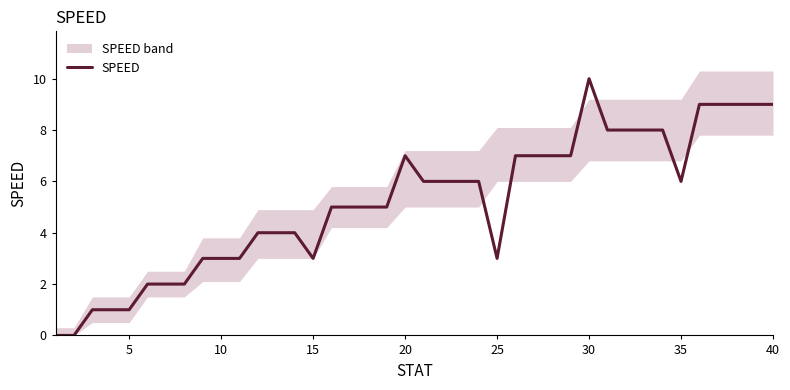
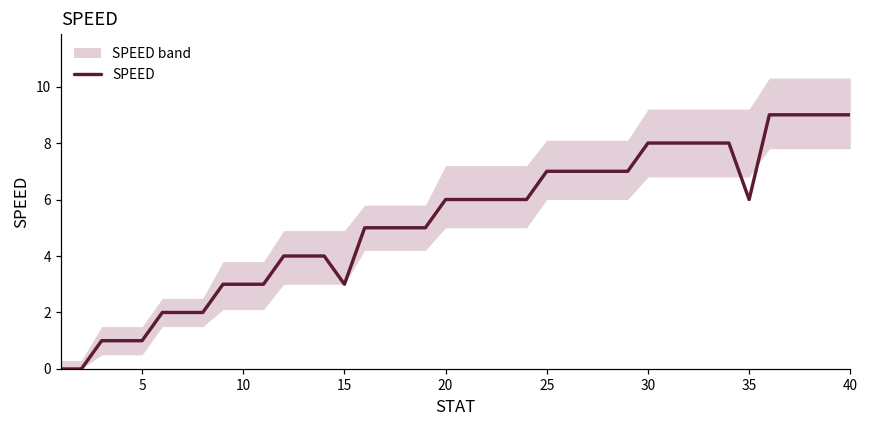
SPEED, 20: 7 -> 6
SPEED, 25: 3 -> 7
SPEED, 30: 10 -> 8
